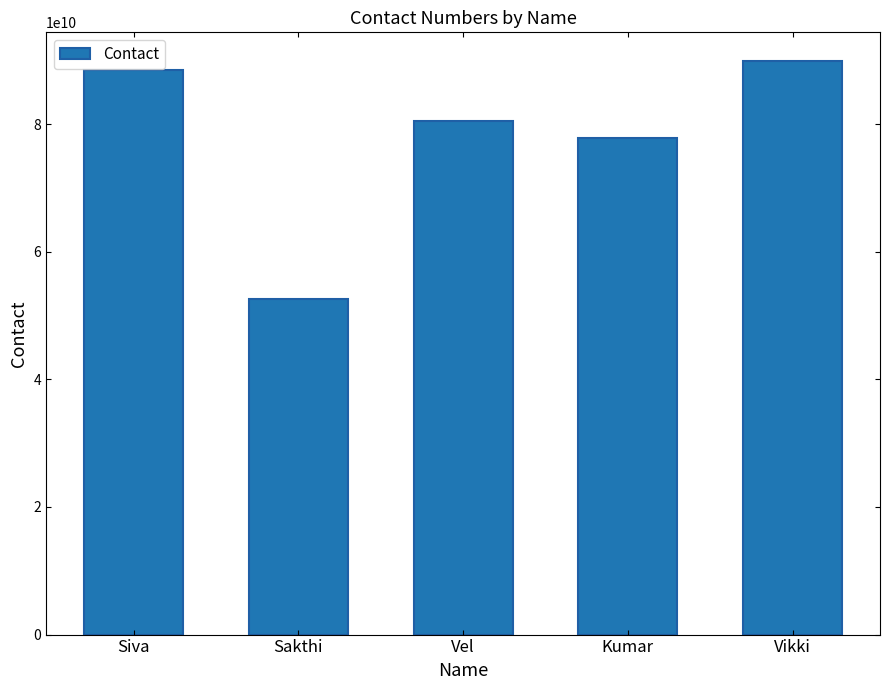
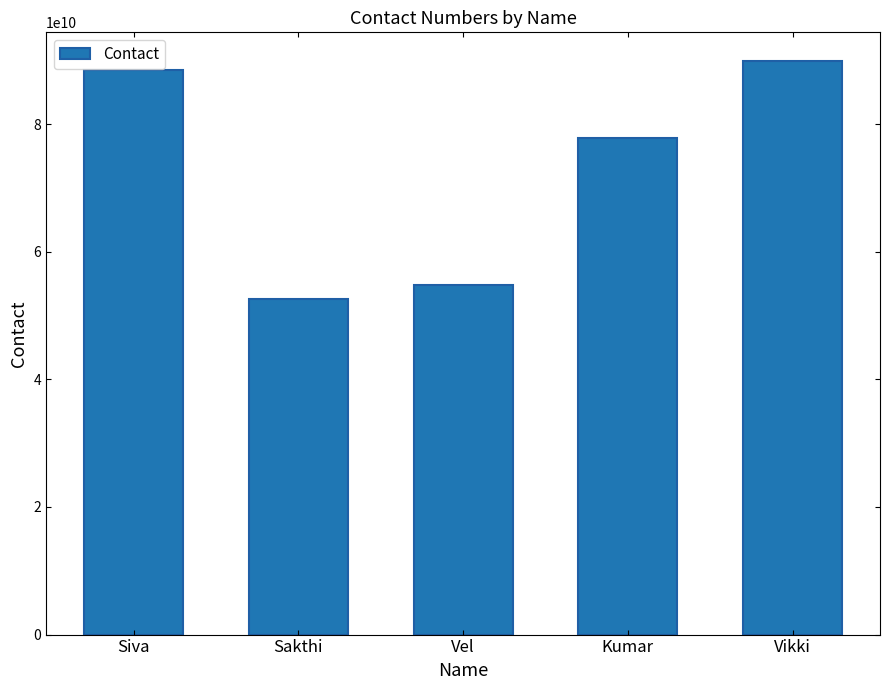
Vel: 80000000000 -> 55000000000
